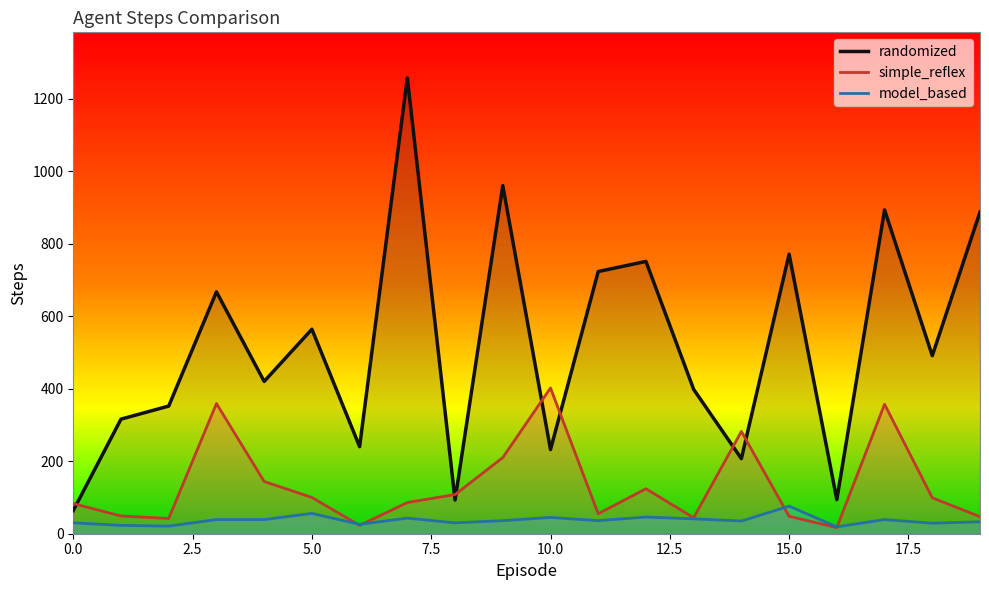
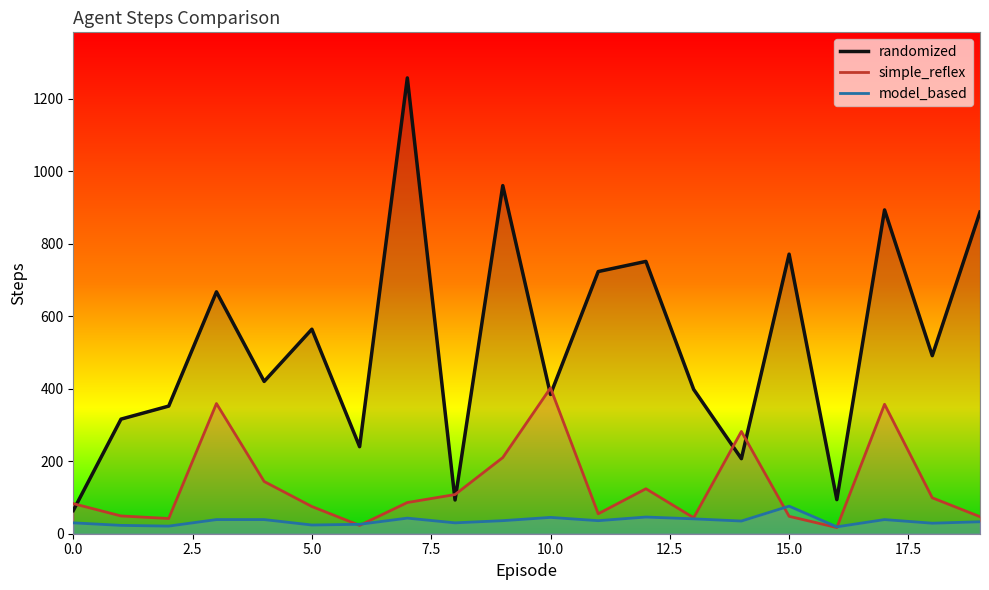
simple_reflex, 5.0: 100 -> 80
model_based, 5.0: 60 -> 20
randomized, 10.0: 230 -> 380
